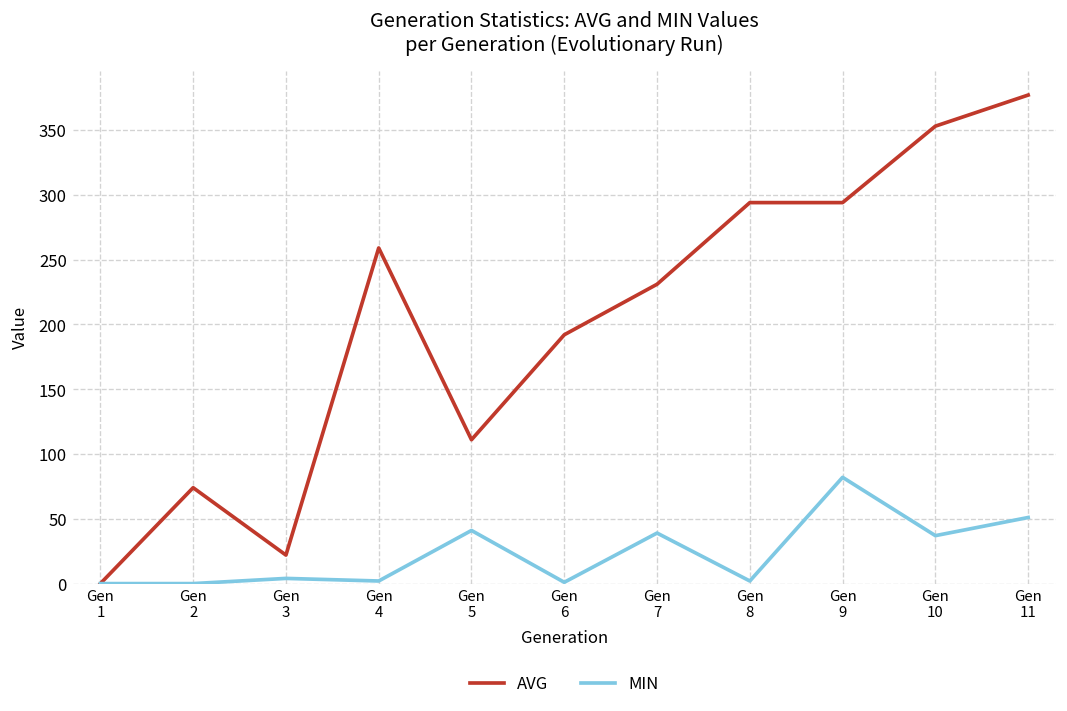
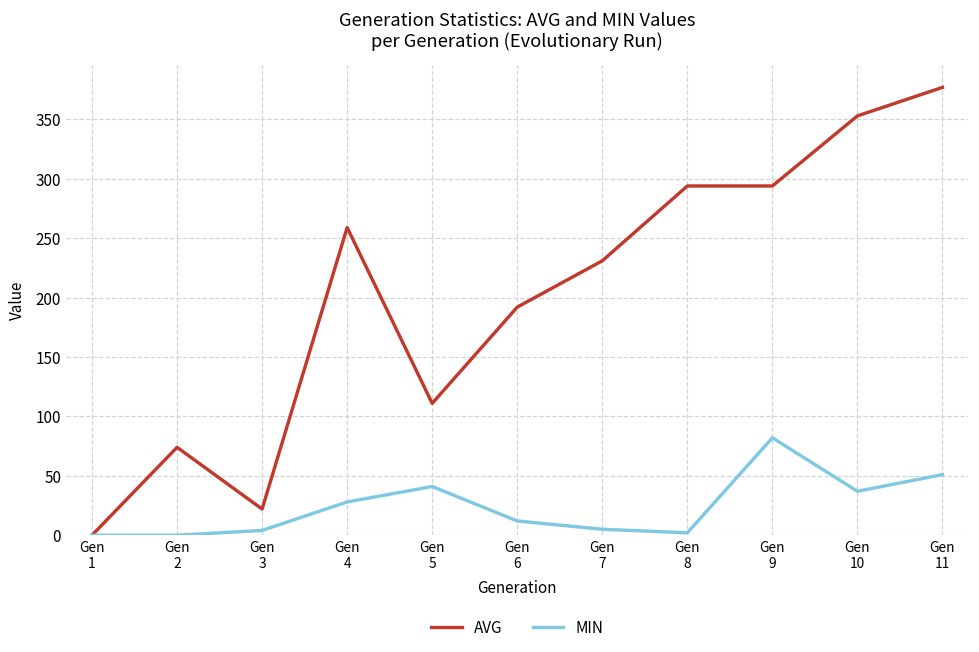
MIN, Gen 4: 2 -> 28
MIN, Gen 6: 1 -> 12
MIN, Gen 7: 39 -> 5
